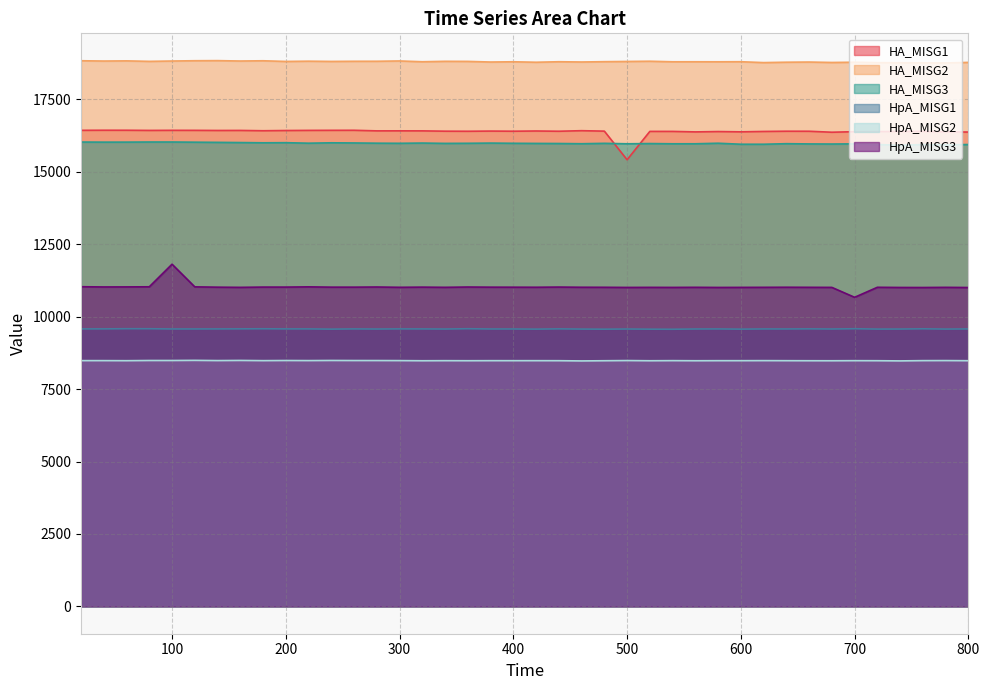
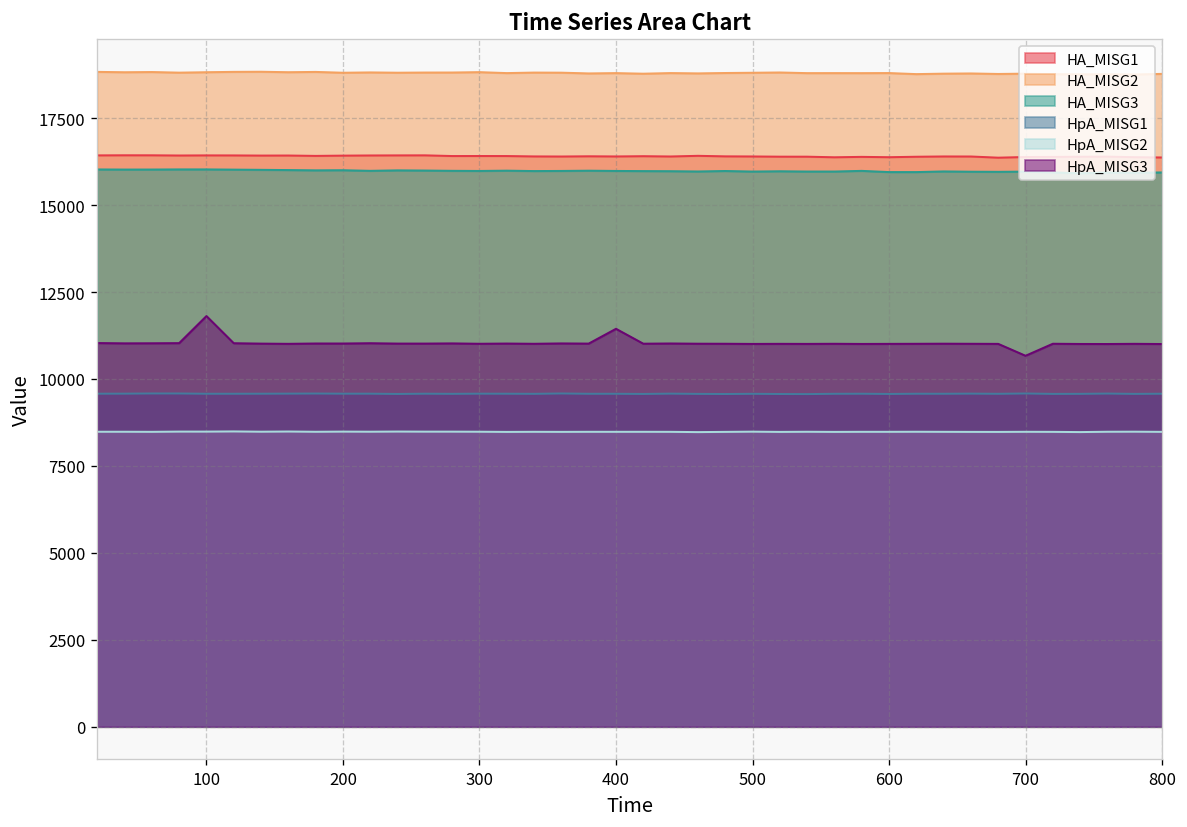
HpA_MISG3, 400: 11000 -> 11400
HA_MISG1, 500: 15400 -> 16400
